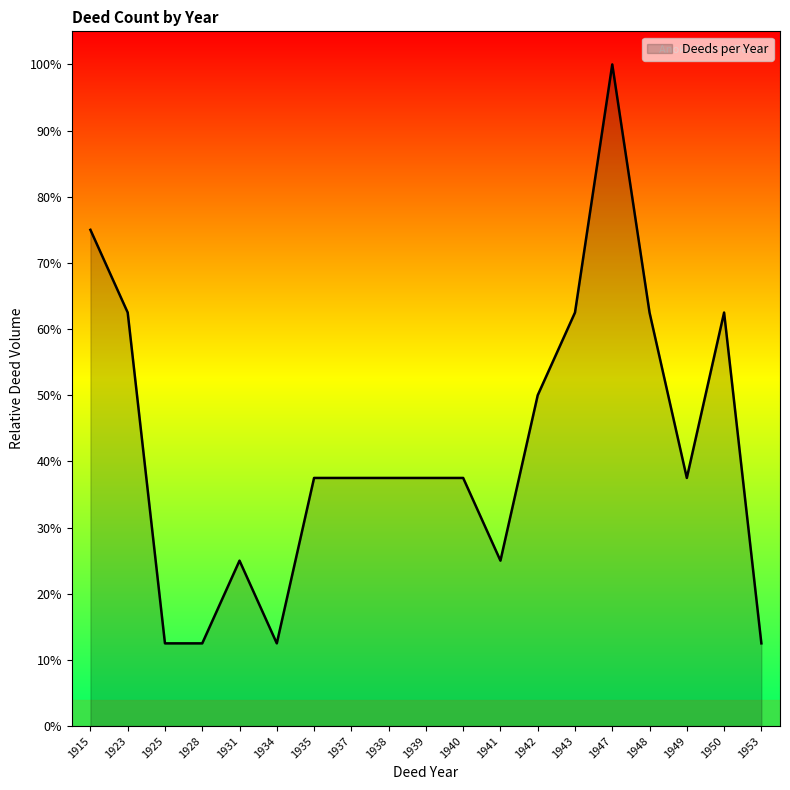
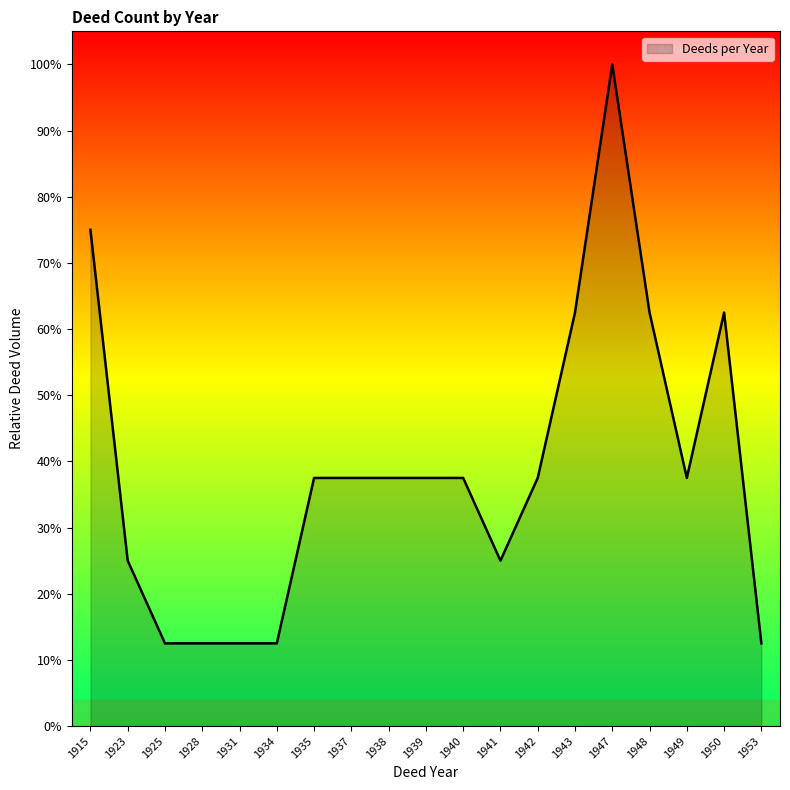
1923: 63% -> 25%
1931: 25% -> 13%
1942: 50% -> 38%
